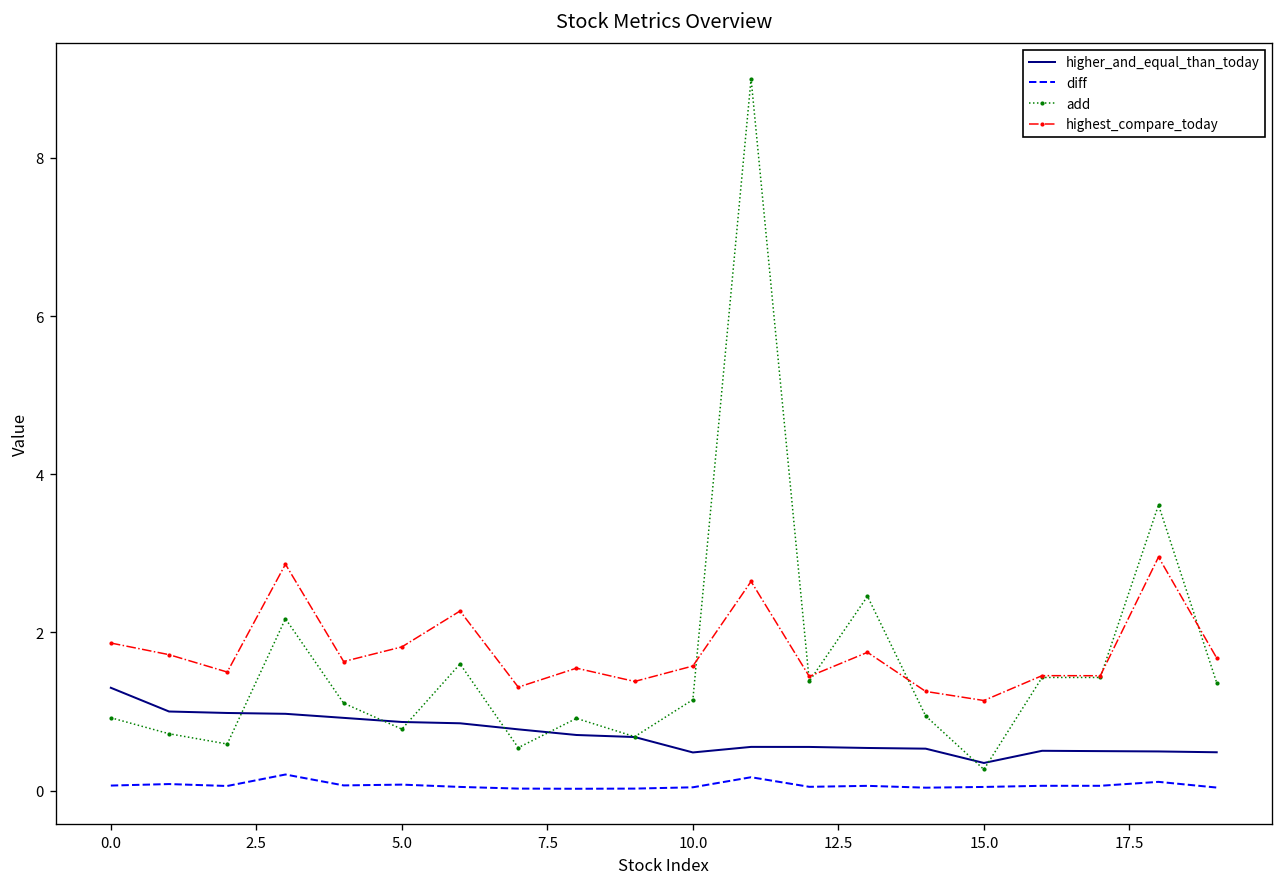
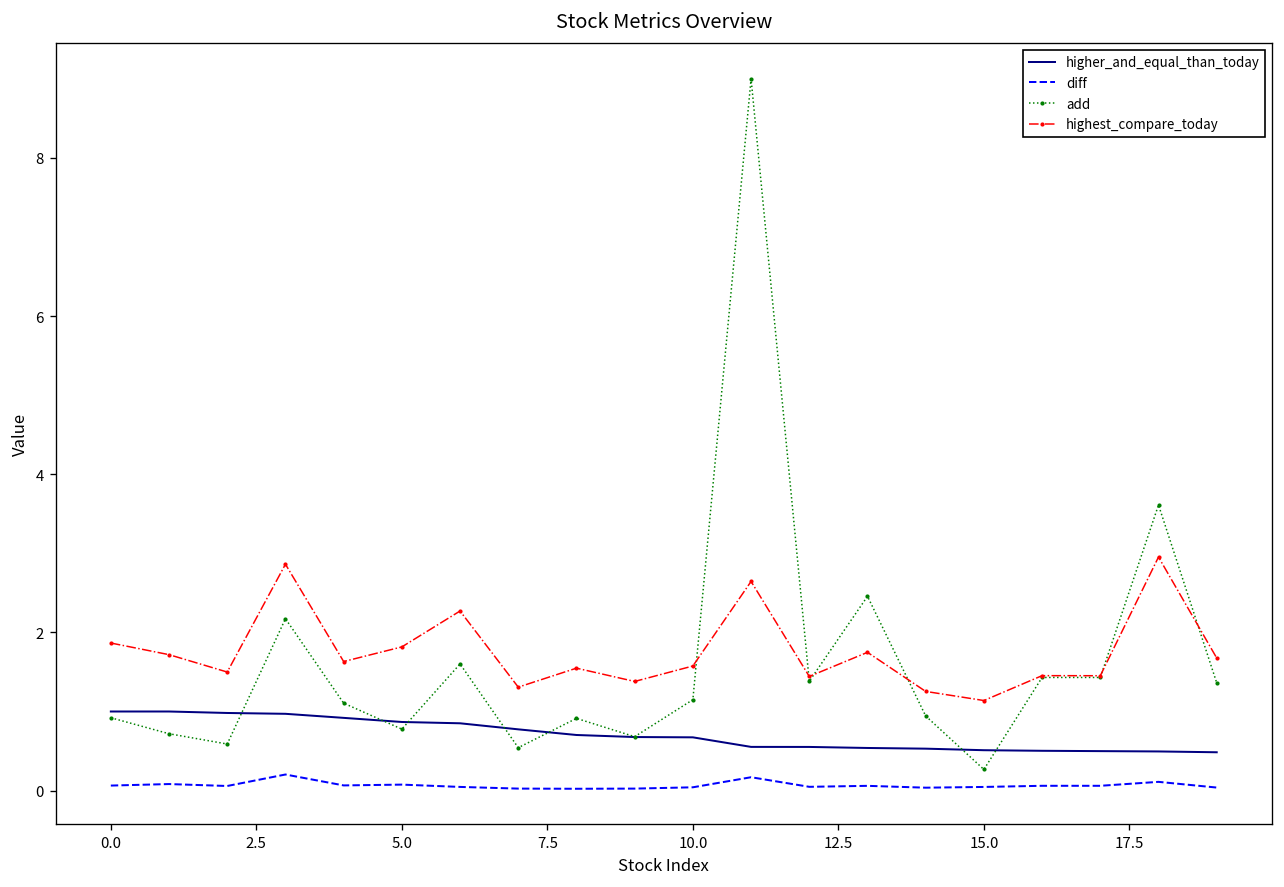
higher_and_equal_than_today, 0.0: 1.3 -> 1.0
higher_and_equal_than_today, 10.0: 0.5 -> 0.7
higher_and_equal_than_today, 15.0: 0.3 -> 0.5
